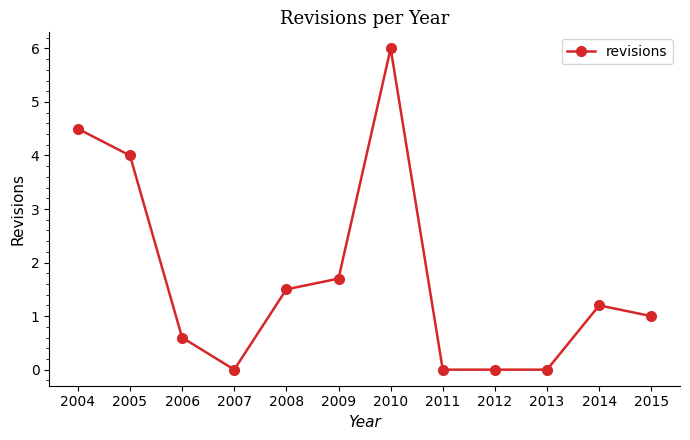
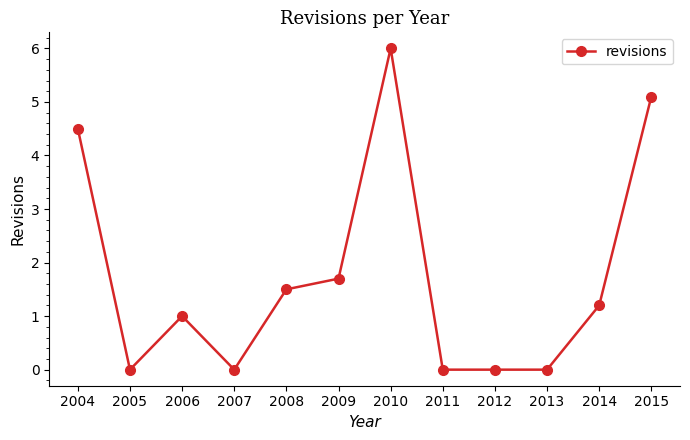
2005: 4 -> 0
2006: 0.6 -> 1.0
2015: 1.0 -> 5.1
